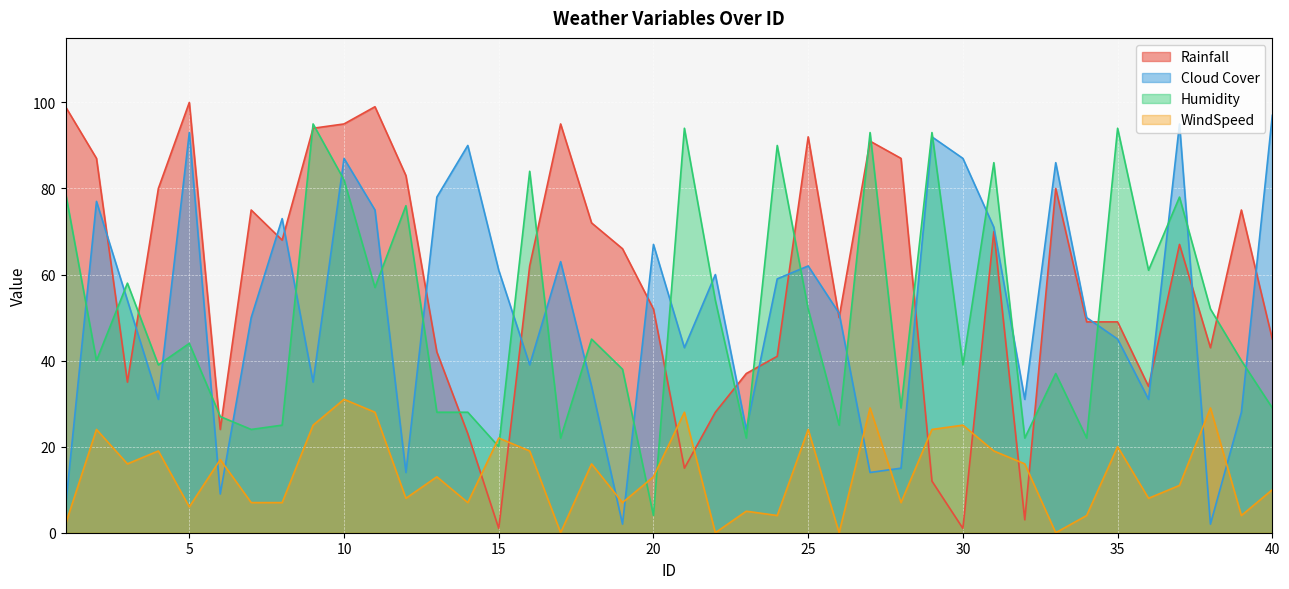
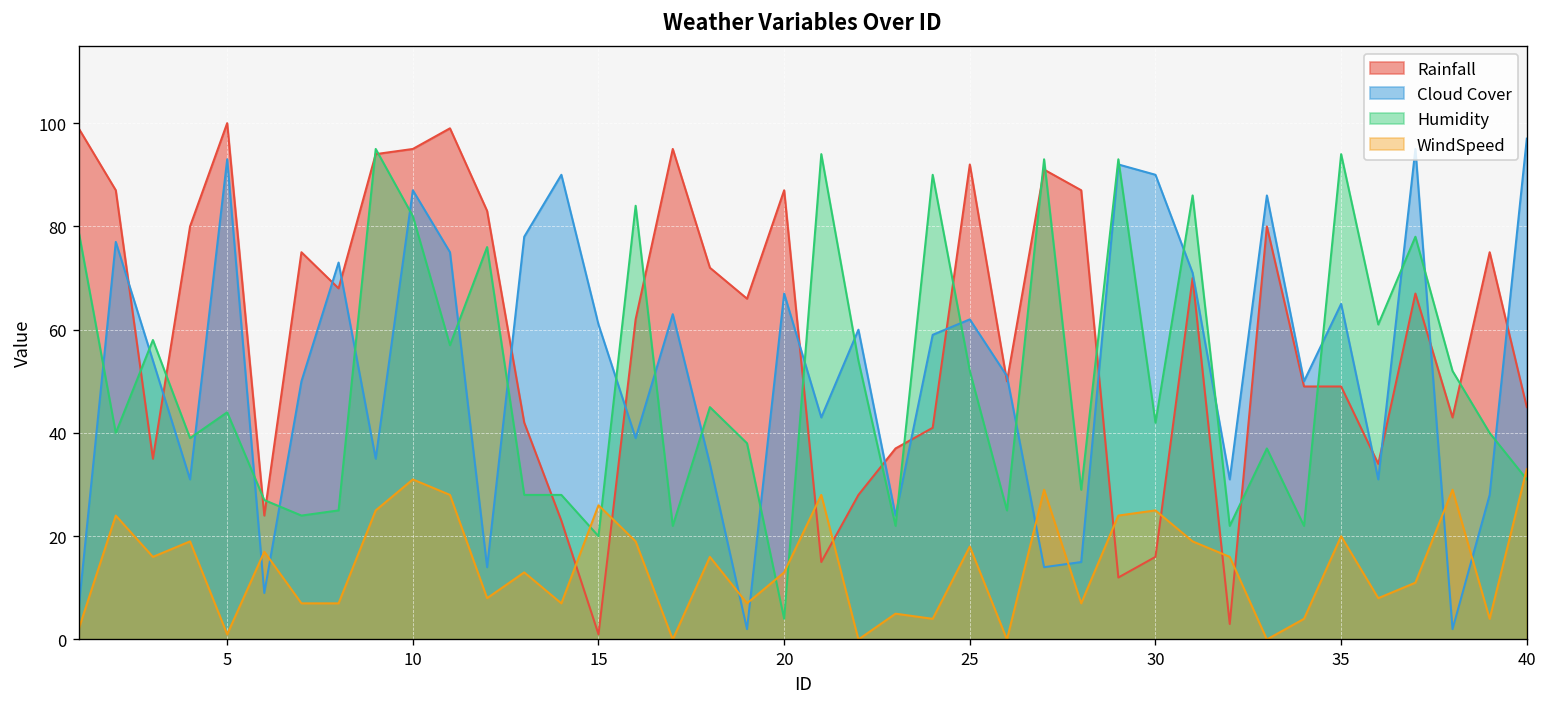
WindSpeed, 5: 6 -> 1
WindSpeed, 15: 22 -> 26
Rainfall, 20: 52 -> 87
WindSpeed, 25: 24 -> 18
Rainfall, 30: 1 -> 16
Cloud Cover, 30: 87 -> 90
Humidity, 30: 39 -> 42
Cloud Cover, 35: 45 -> 65
Humidity, 40: 29 -> 31
WindSpeed, 40: 10 -> 33
